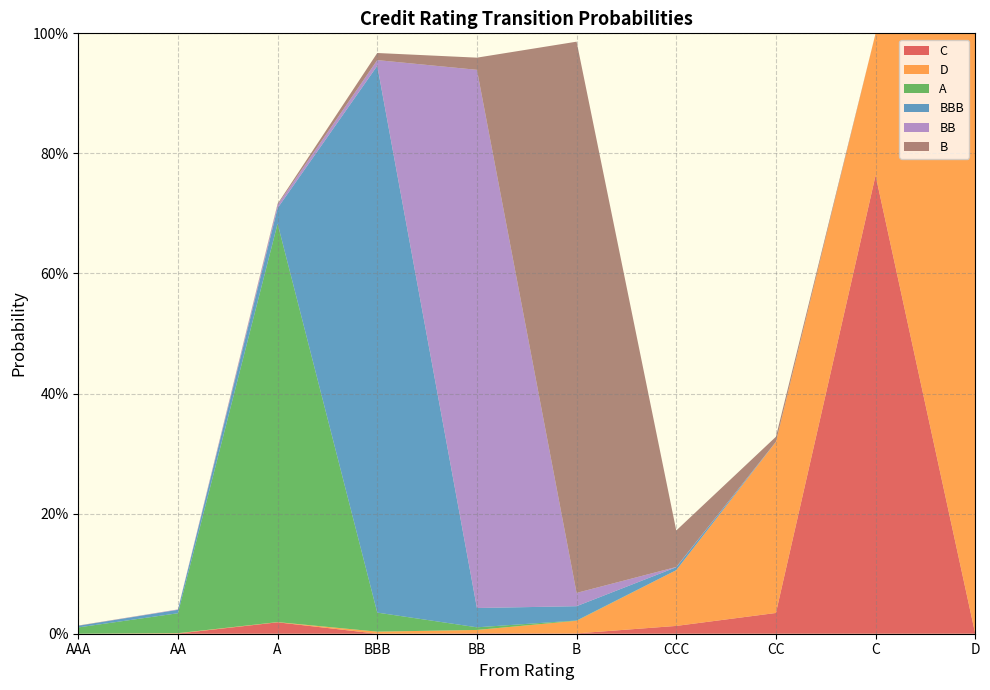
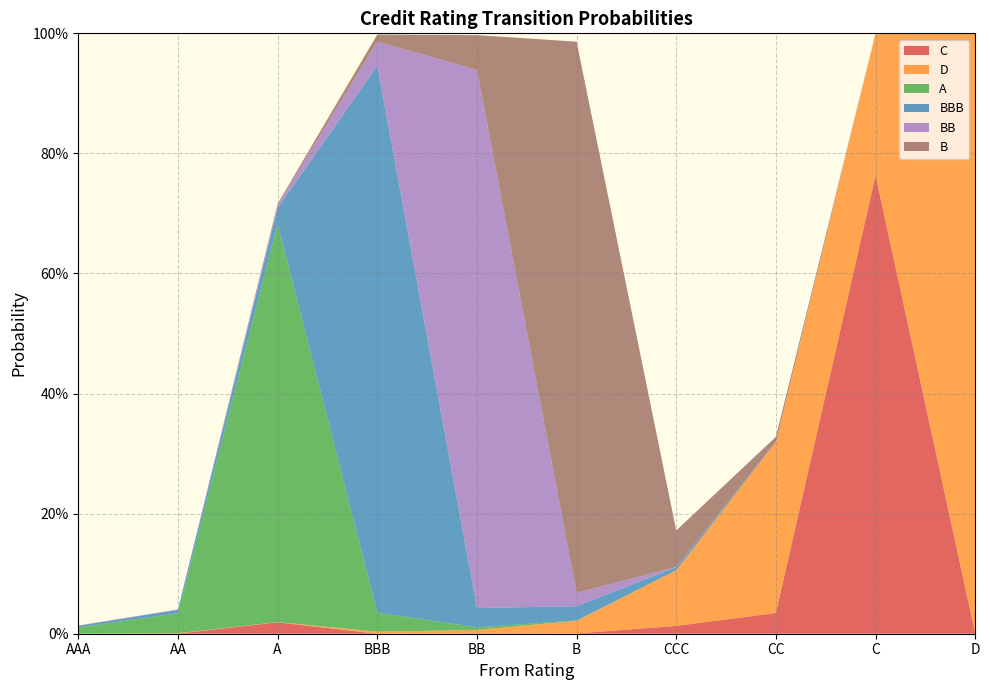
BB, BBB: 1% -> 4%
B, BB: 2% -> 6%
